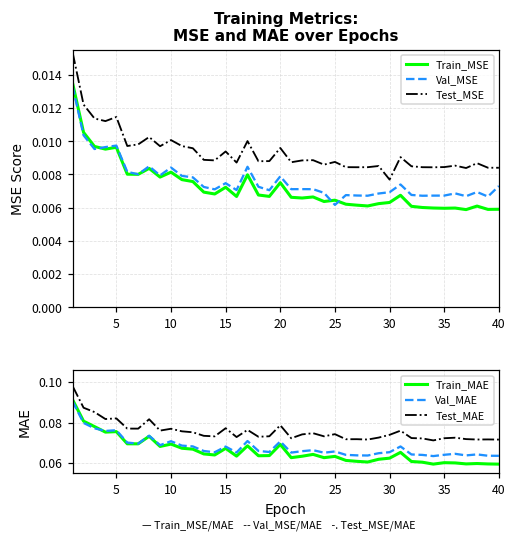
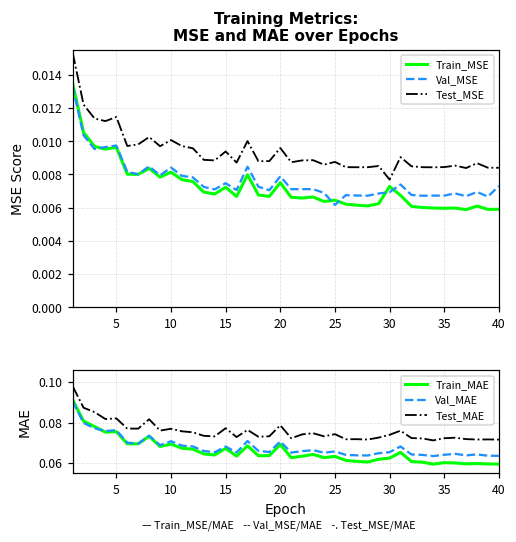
Training Metrics: MSE and MAE over Epochs, Train_MSE, 30: 0.0063 -> 0.0073
